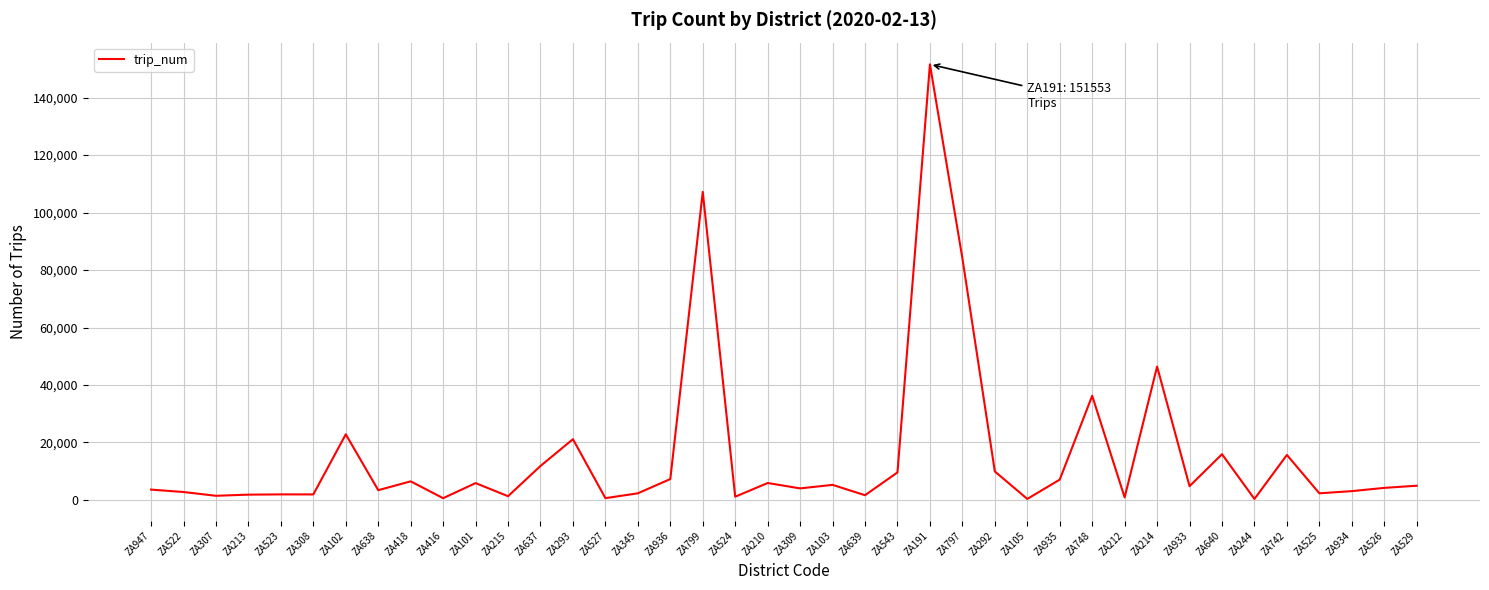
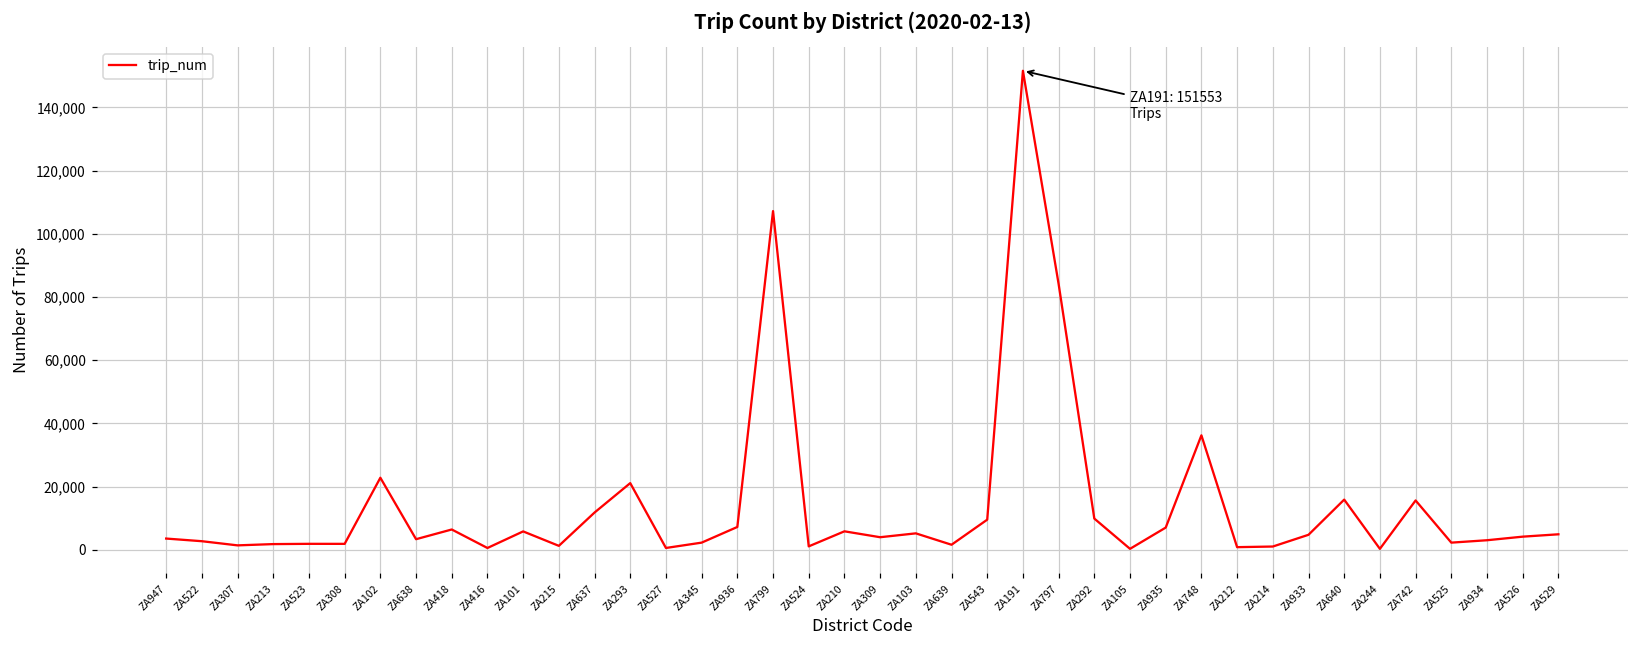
ZA214: 46,000 -> 1,000
